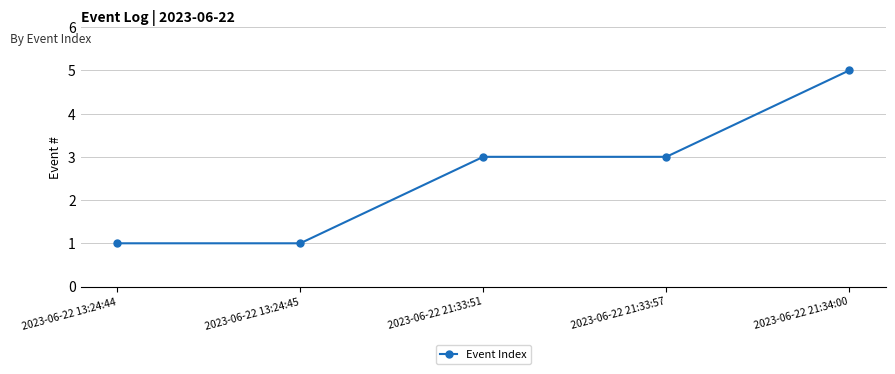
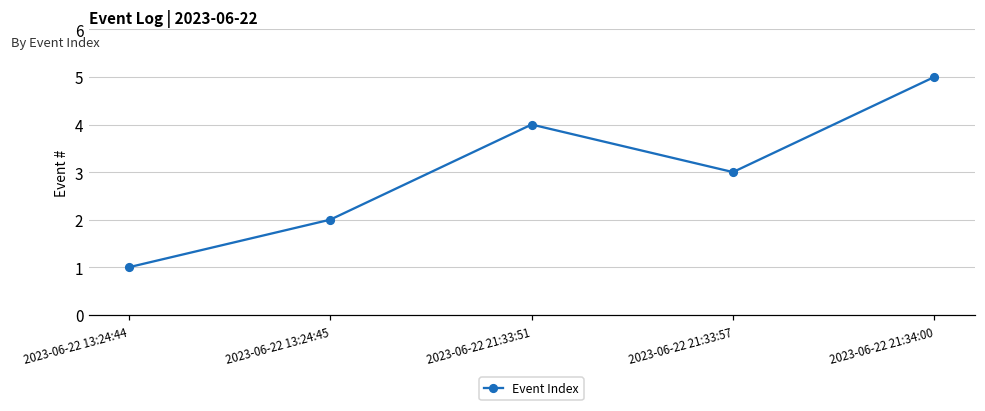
2023-06-22 13:24:45: 1 -> 2
2023-06-22 21:33:51: 3 -> 4
